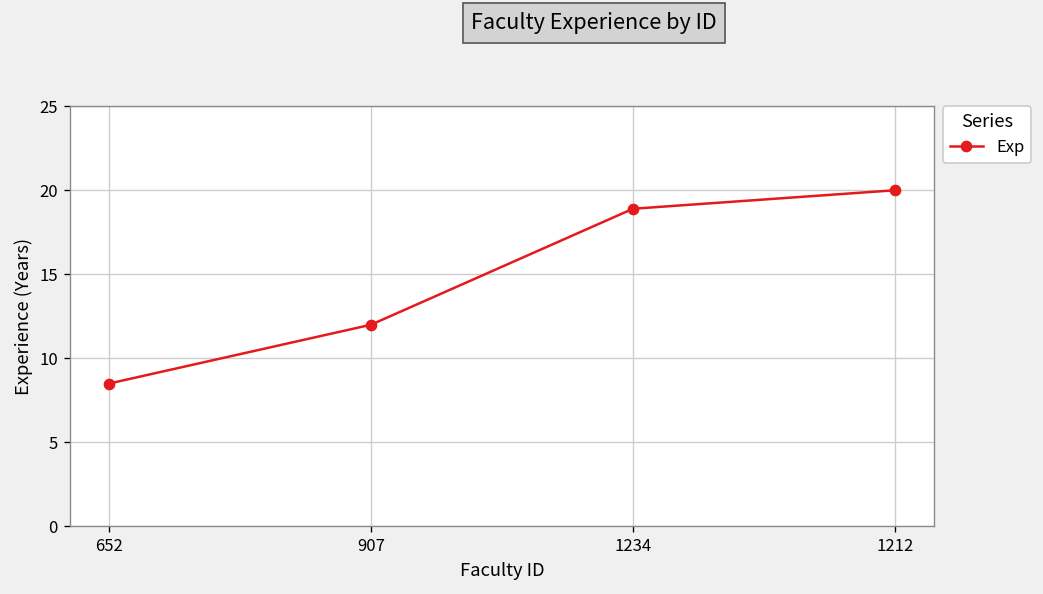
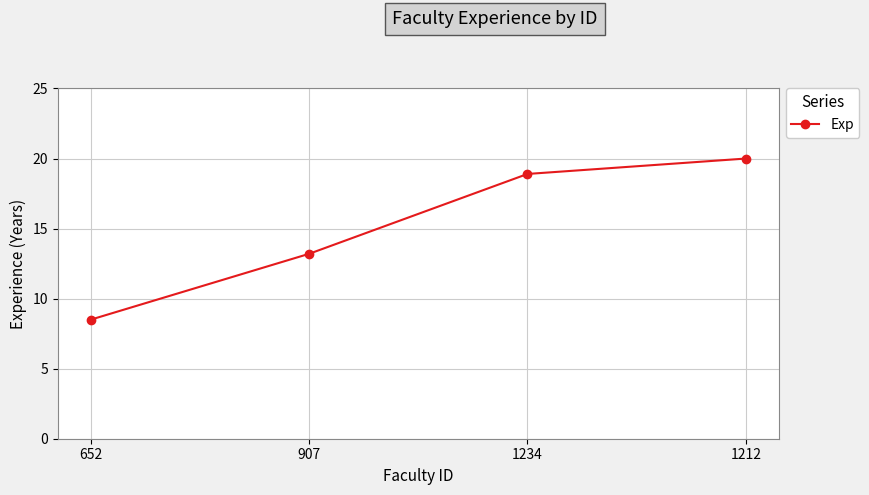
907: 12.0 -> 13.2
